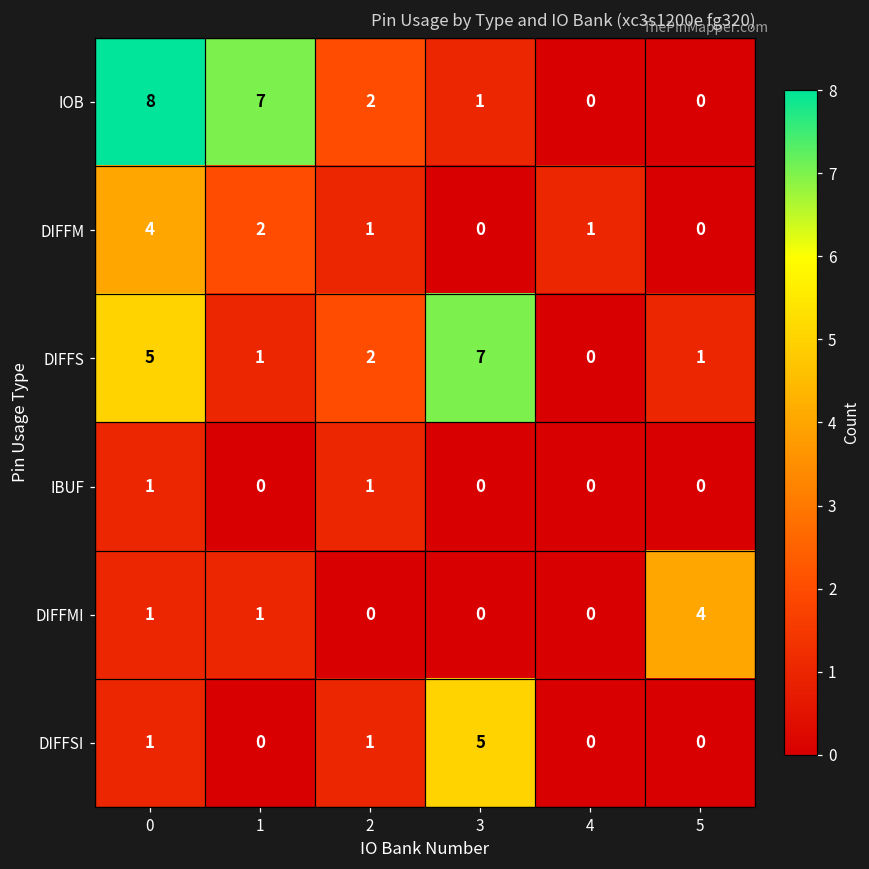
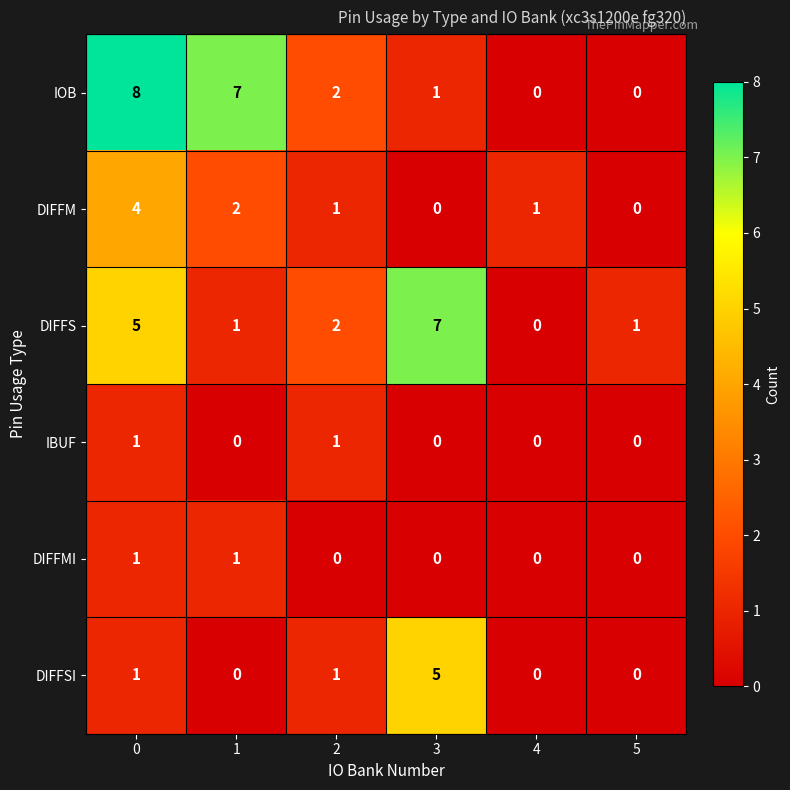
DIFFMI, 5: 4 -> 0
